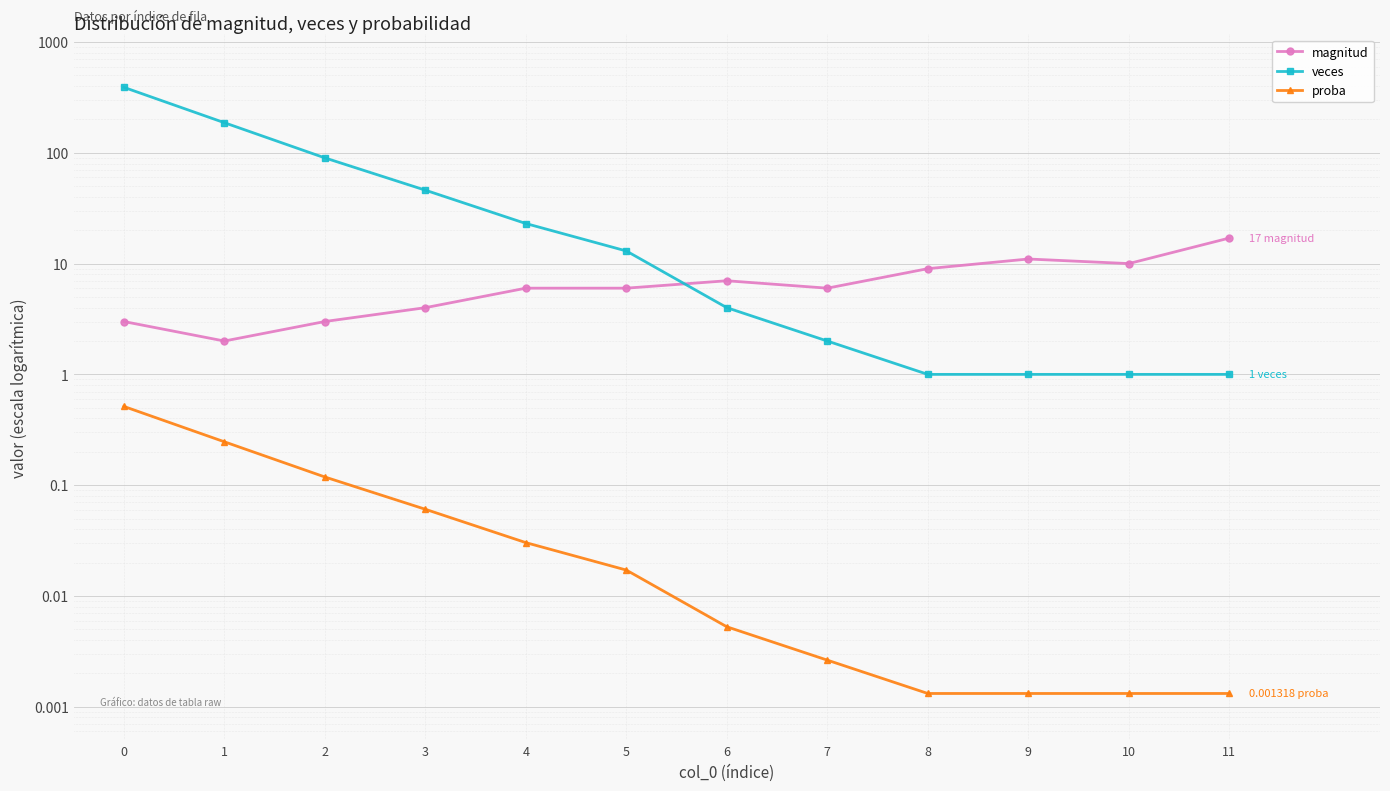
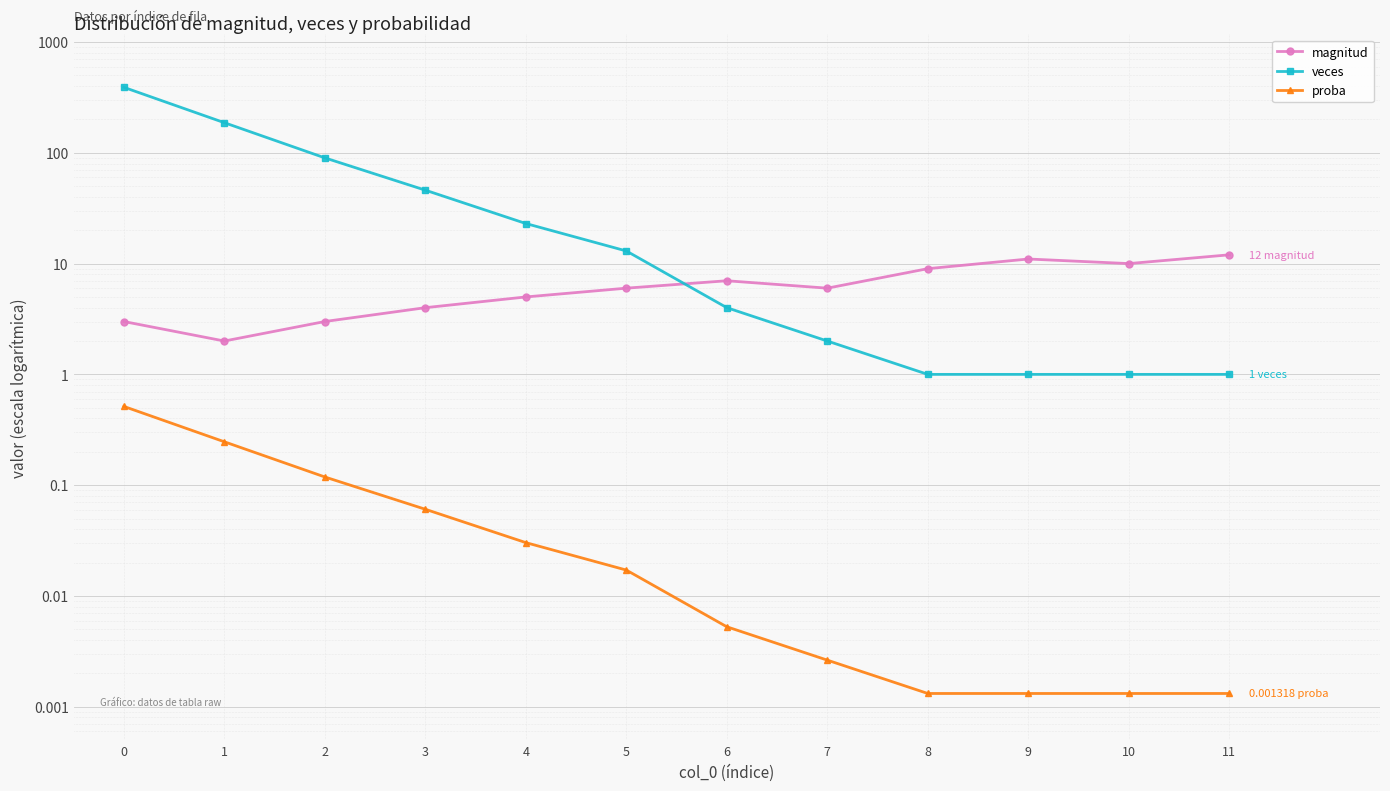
magnitud, 4: 6 -> 5
magnitud, 11: 17 -> 12
